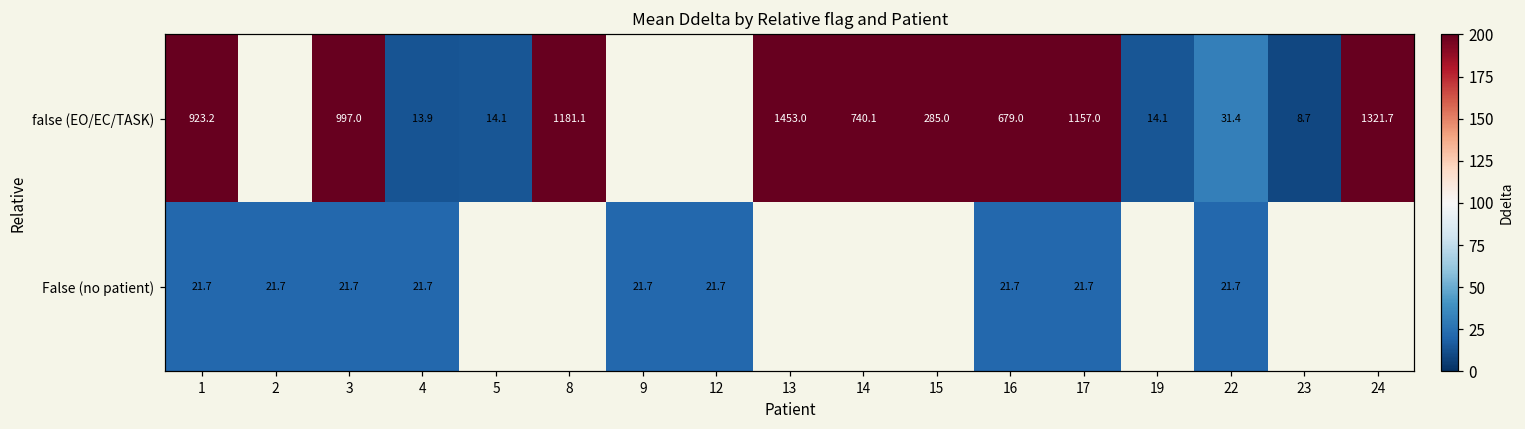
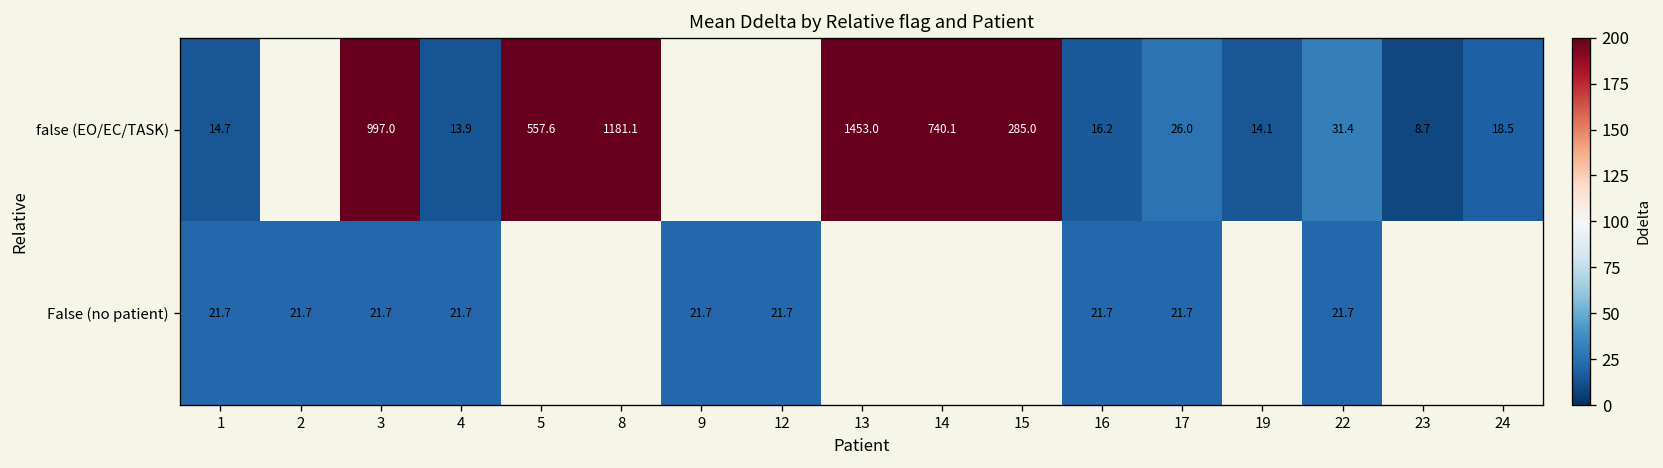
false (EO/EC/TASK), 1: 923.2 -> 14.7
false (EO/EC/TASK), 5: 14.1 -> 557.6
false (EO/EC/TASK), 16: 679.0 -> 16.2
false (EO/EC/TASK), 17: 1157.0 -> 26.0
false (EO/EC/TASK), 24: 1321.7 -> 18.5
